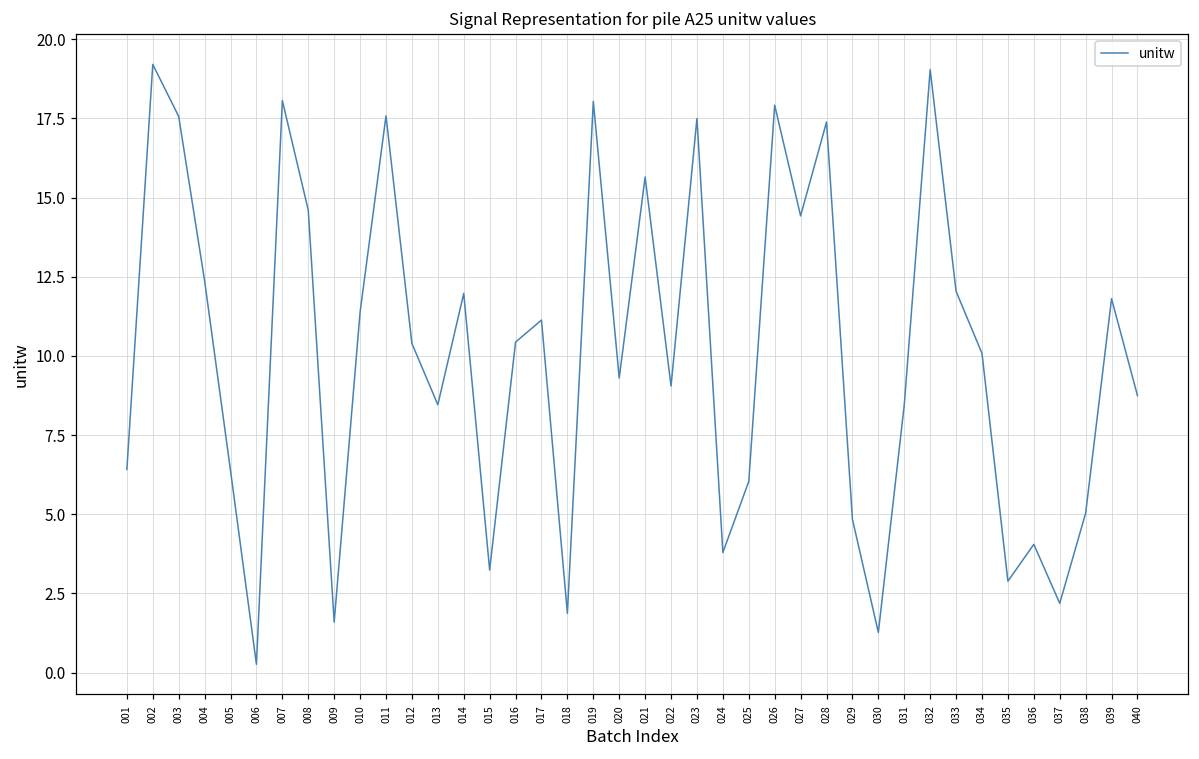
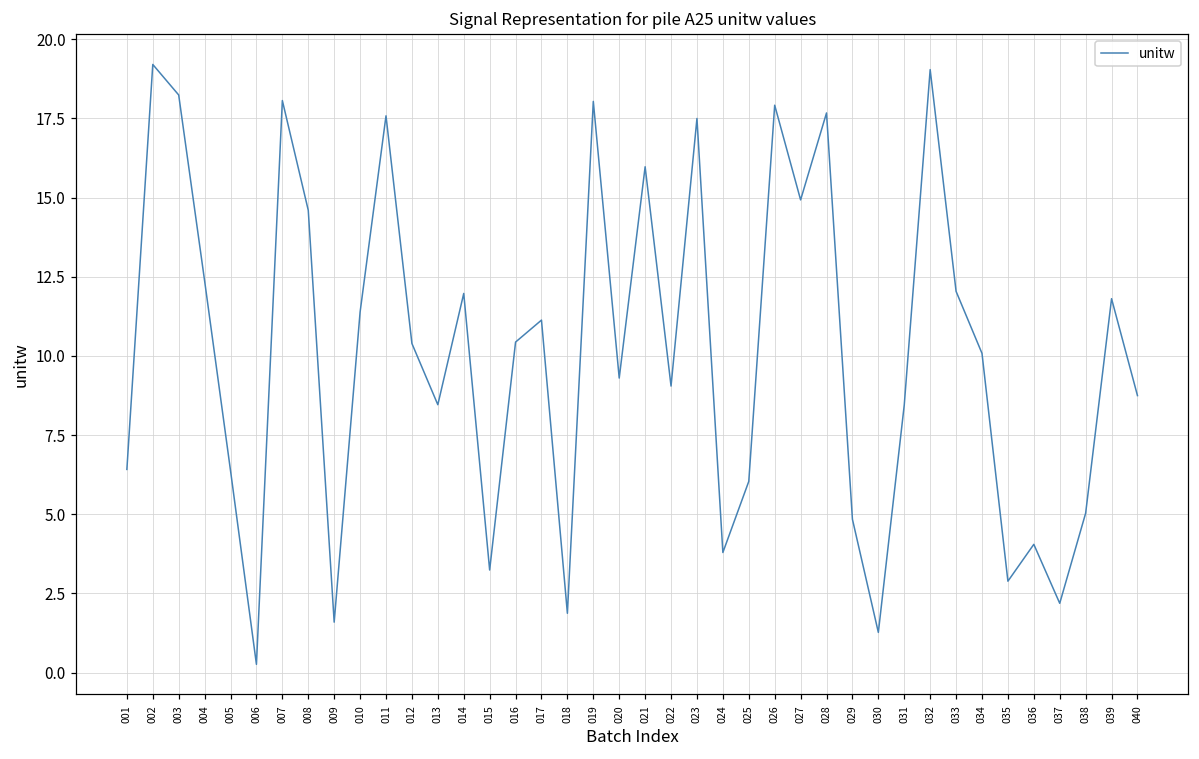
003: 17.6 -> 18.2
021: 15.6 -> 16.0
027: 14.4 -> 14.9
028: 17.4 -> 17.7
